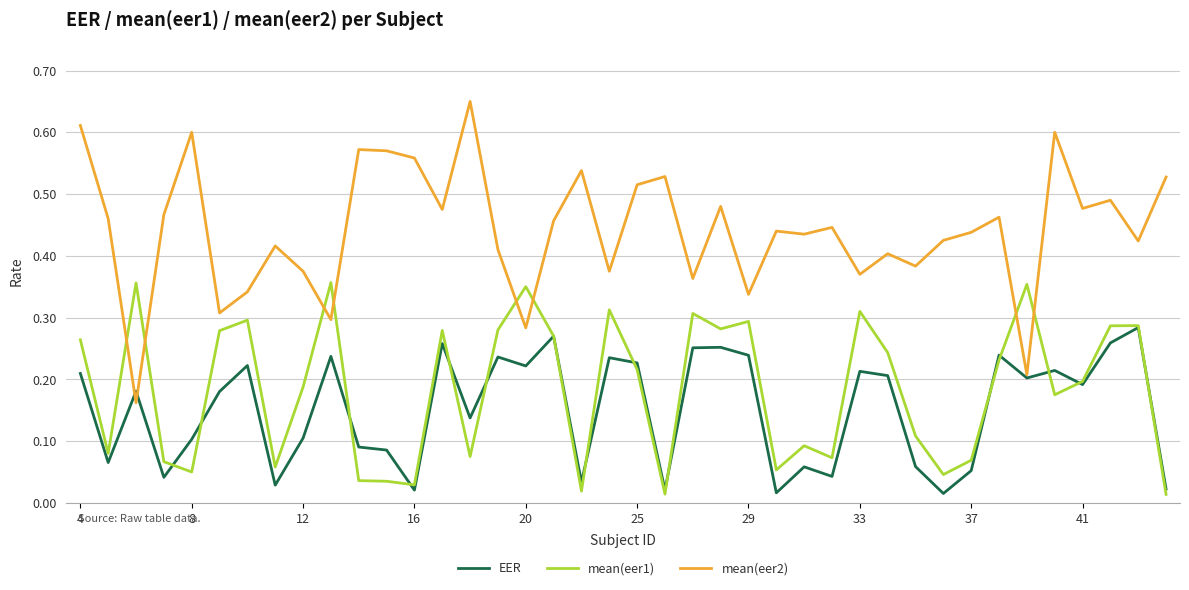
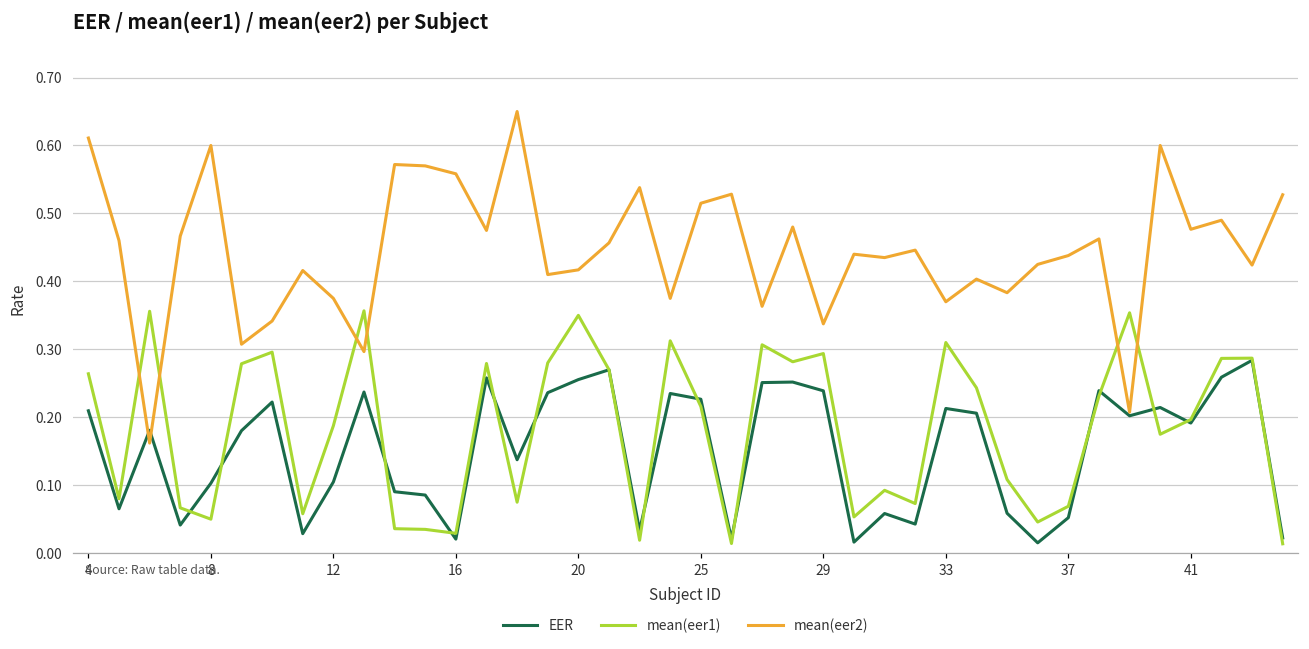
EER, 20: 0.22 -> 0.26
mean(eer2), 20: 0.28 -> 0.42
